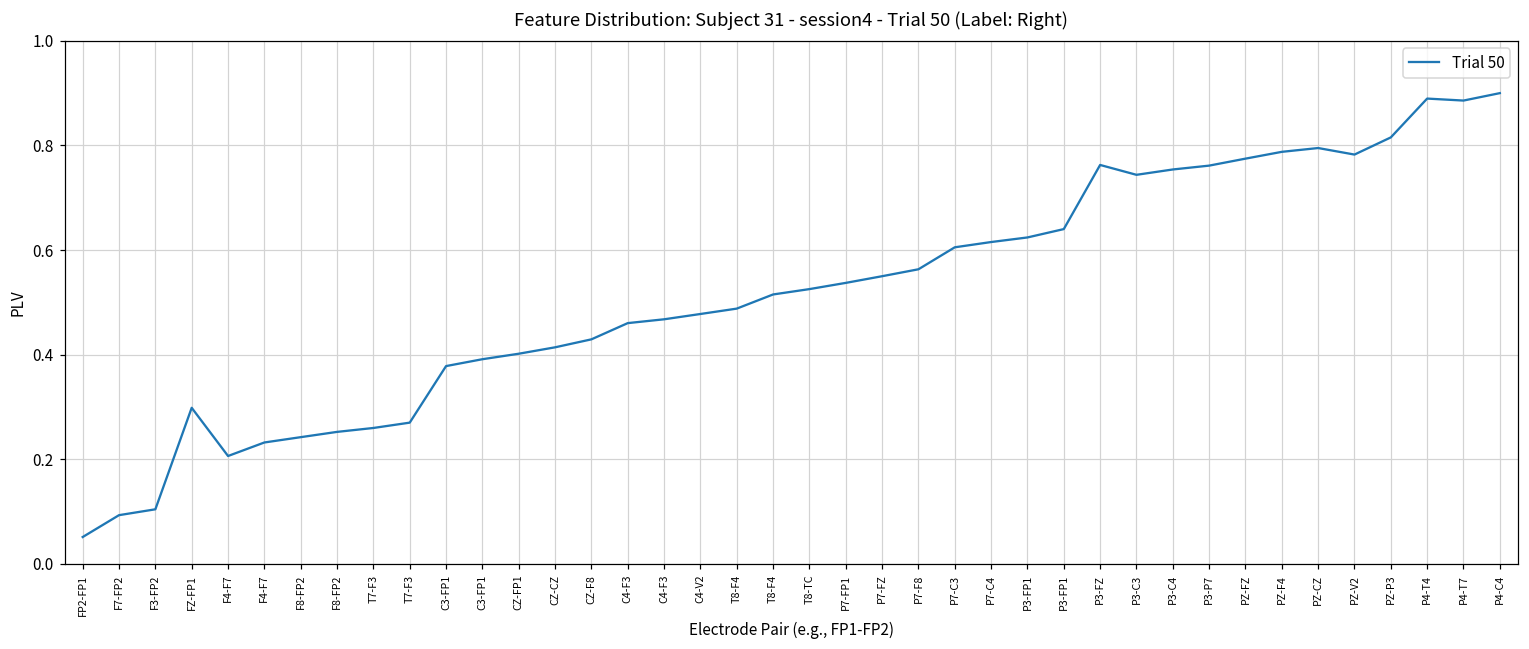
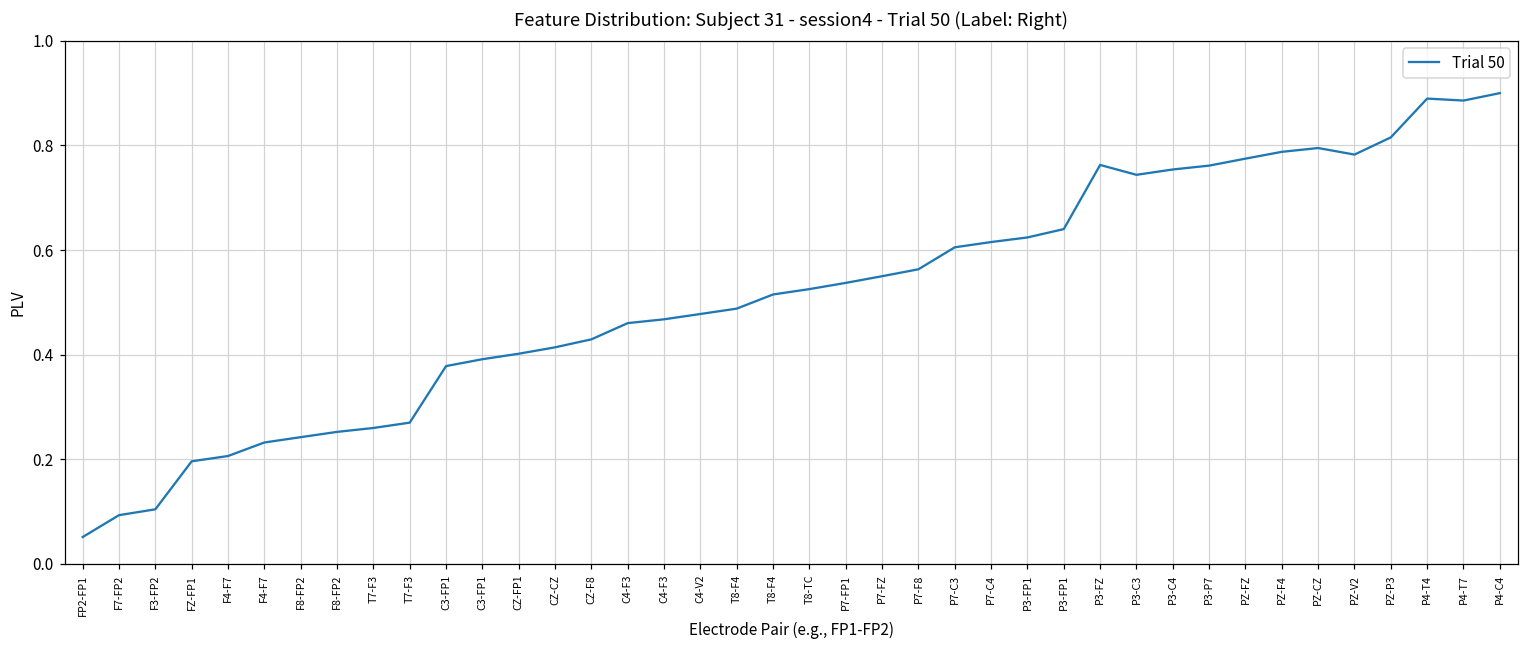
FZ-FP1: 0.30 -> 0.20
